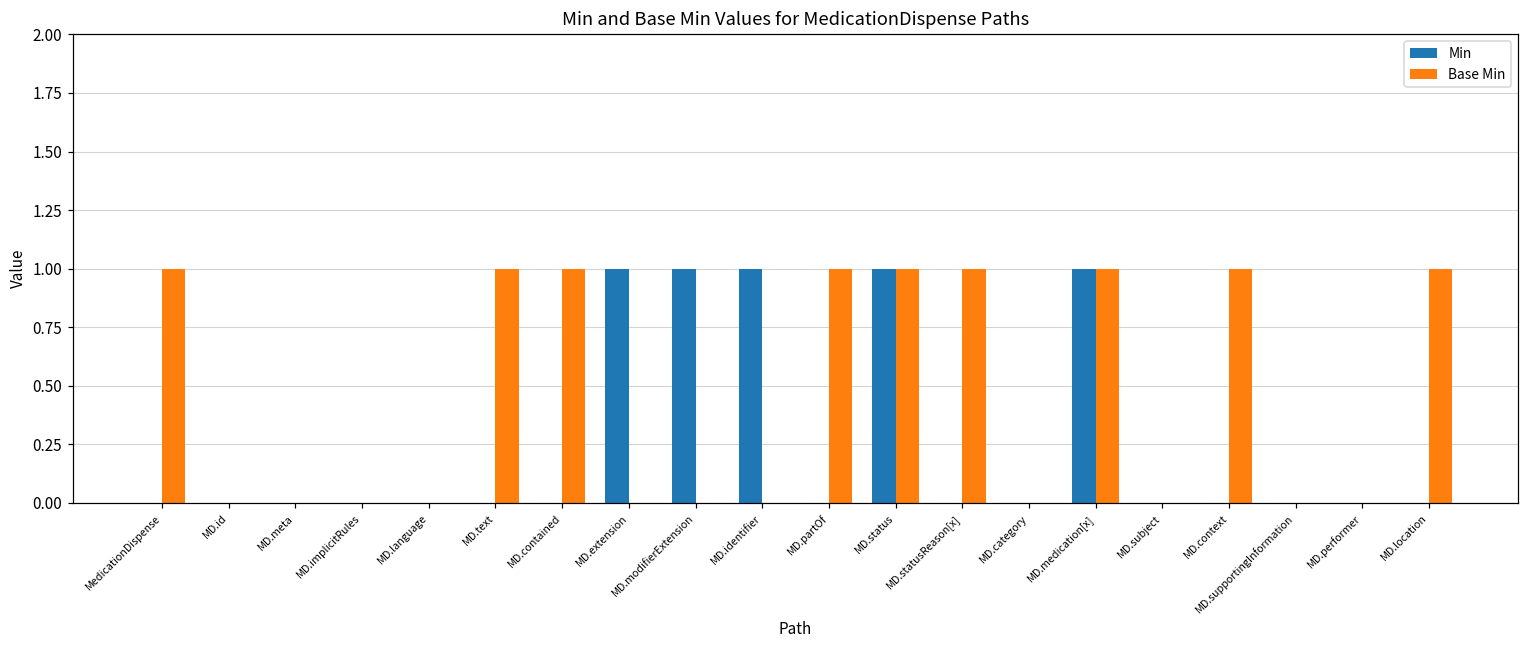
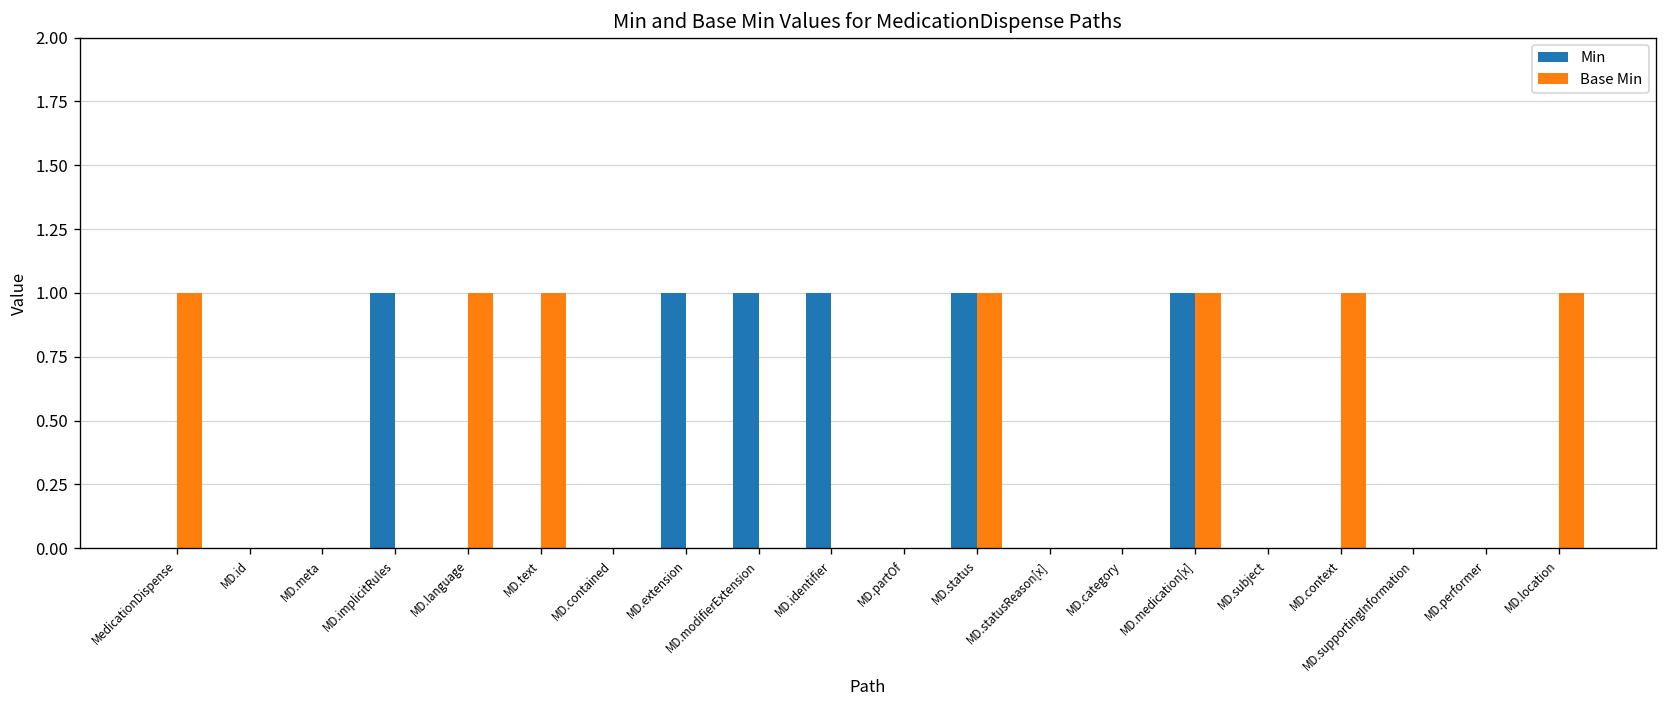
Min, MD.implicitRules: 0 -> 1
Base Min, MD.language: 0 -> 1
Base Min, MD.contained: 1 -> 0
Base Min, MD.partOf: 1 -> 0
Base Min, MD.statusReason[x]: 1 -> 0
